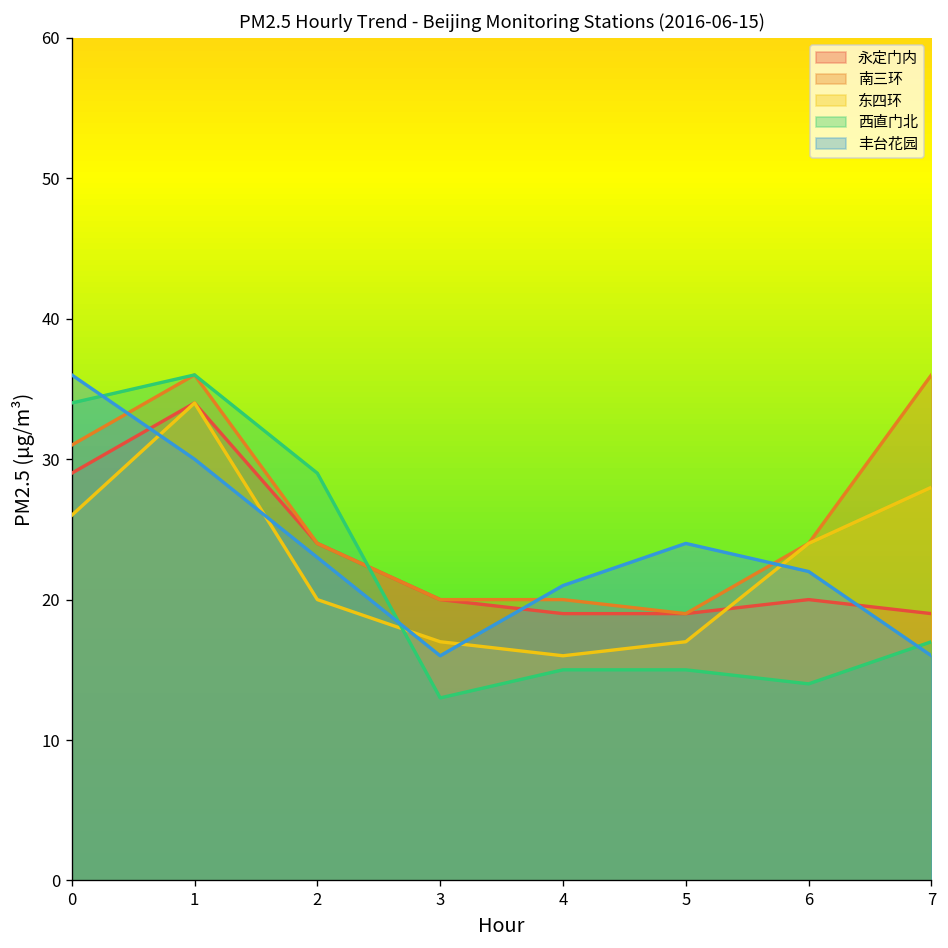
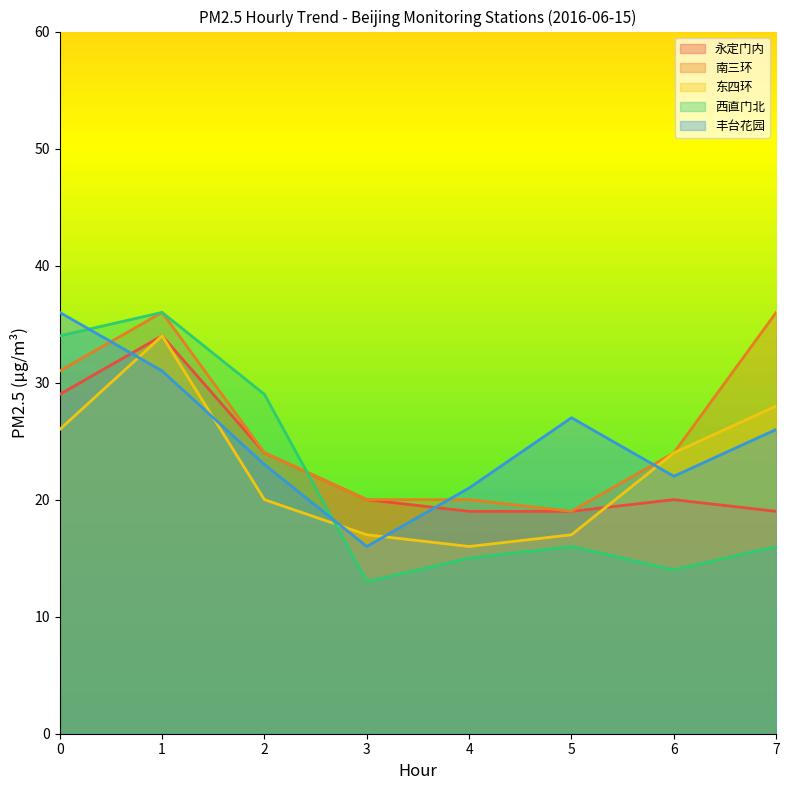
丰台花园, 1: 30 -> 31
西直门北, 5: 15 -> 16
丰台花园, 5: 24 -> 27
西直门北, 7: 17 -> 16
丰台花园, 7: 16 -> 26
